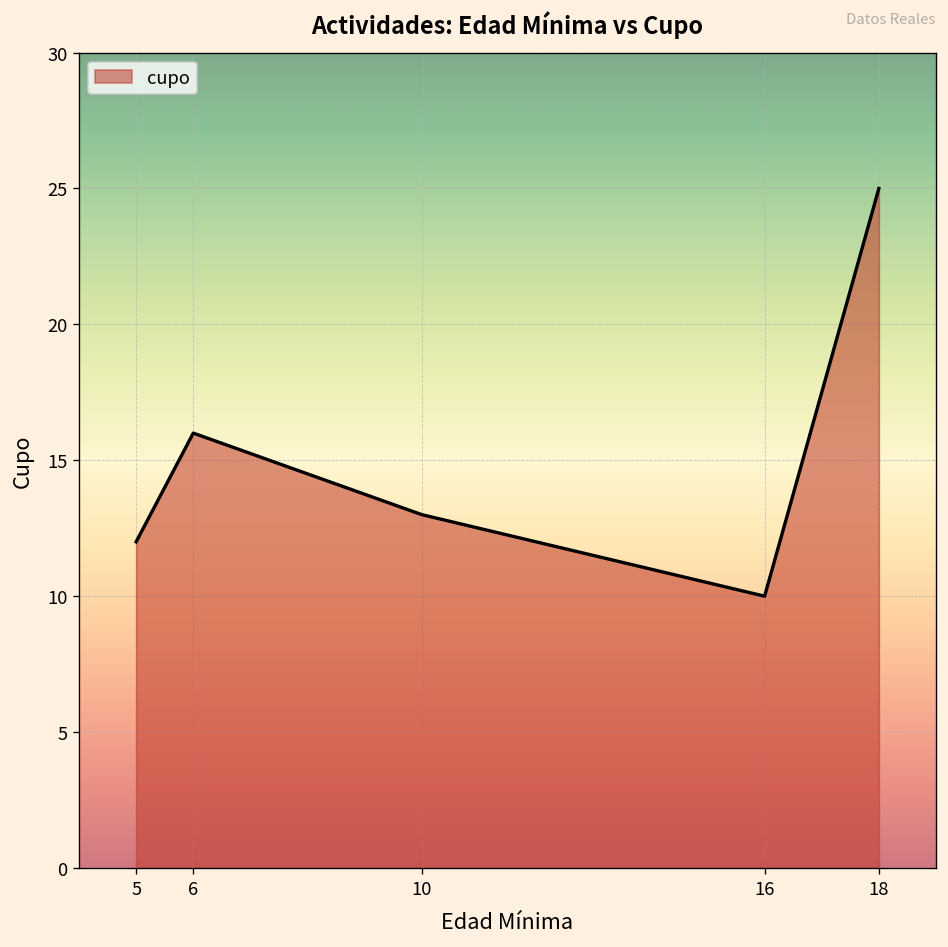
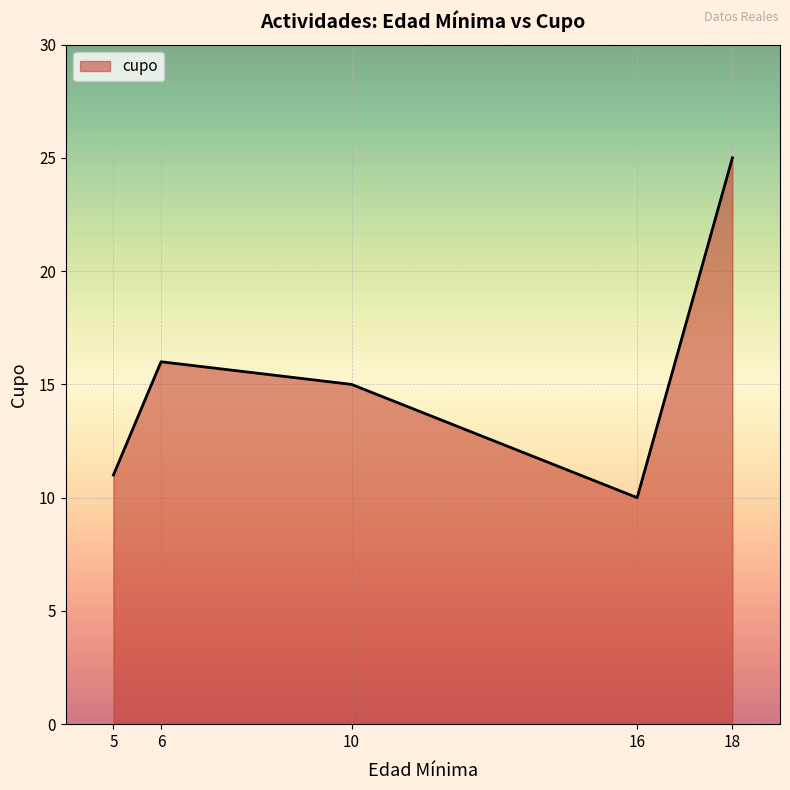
5: 12 -> 11
10: 13 -> 15
